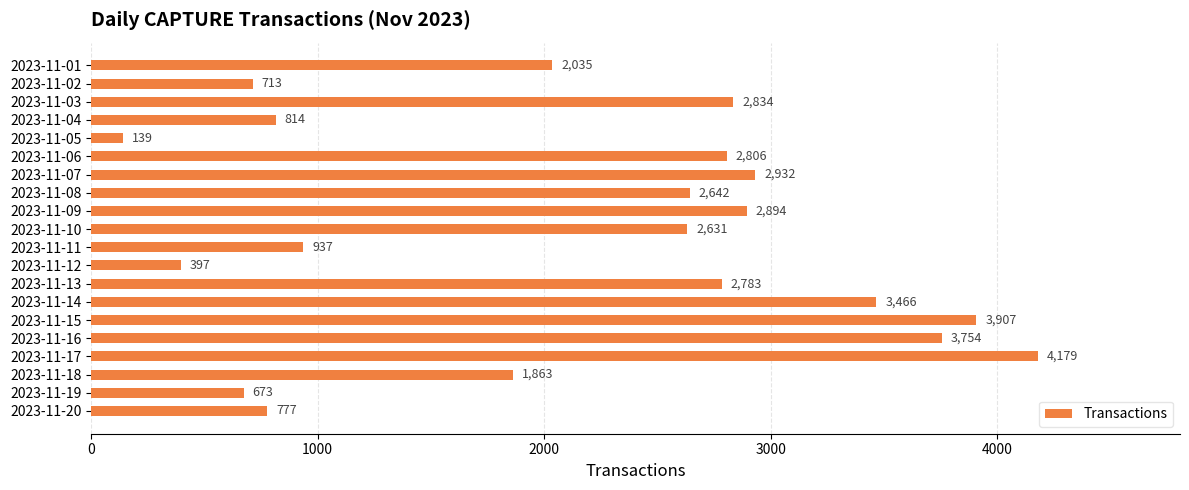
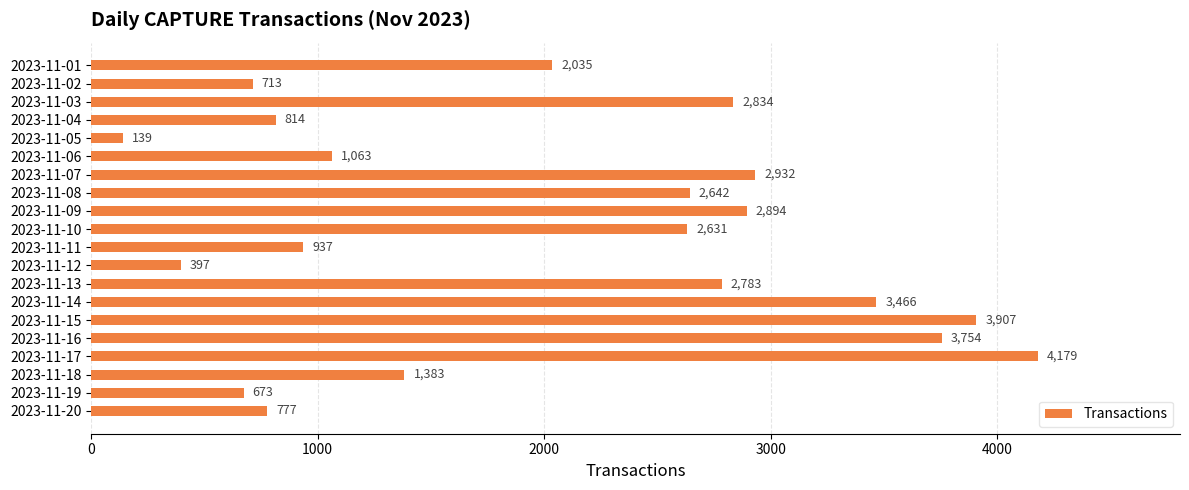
2023-11-06: 2,806 -> 1,063
2023-11-18: 1,863 -> 1,383
